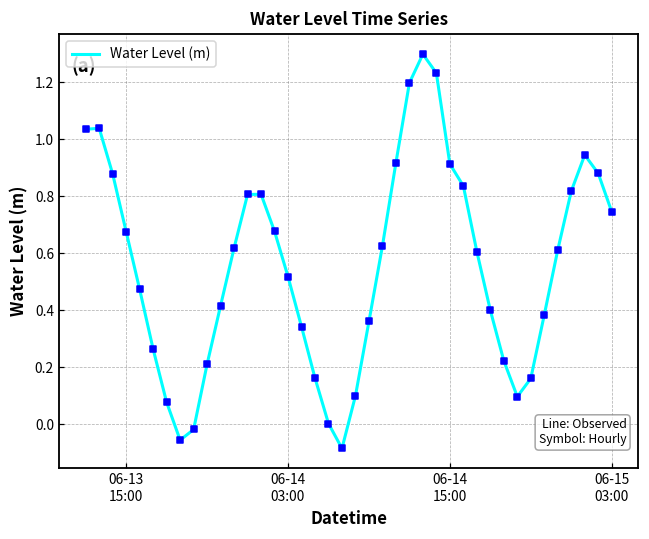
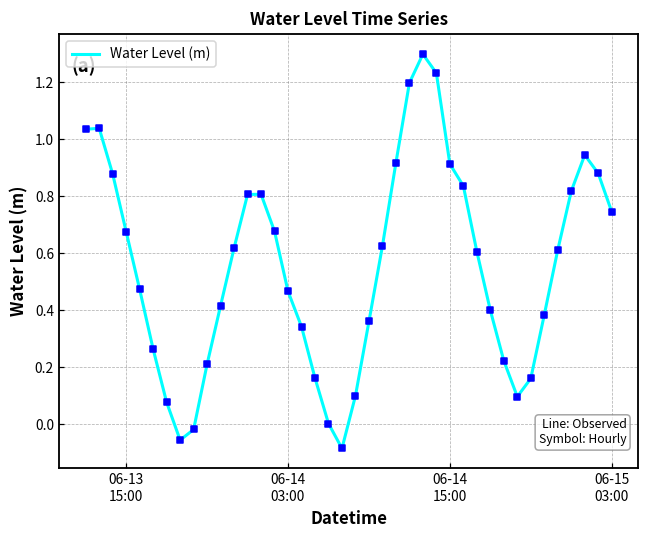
06-14 03:00: 0.52 -> 0.47
